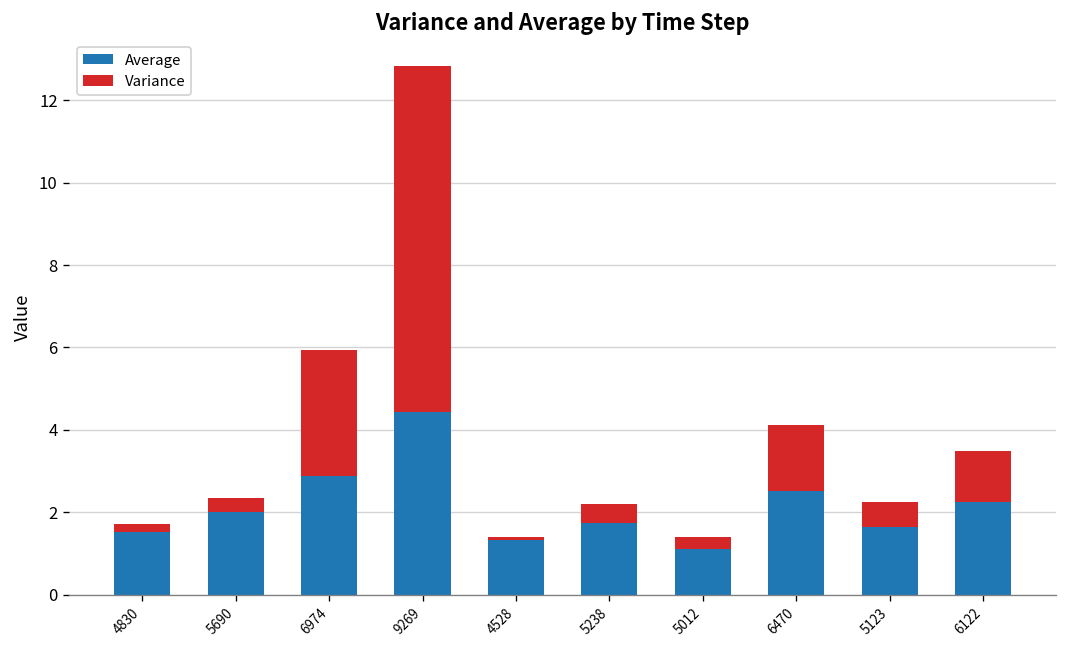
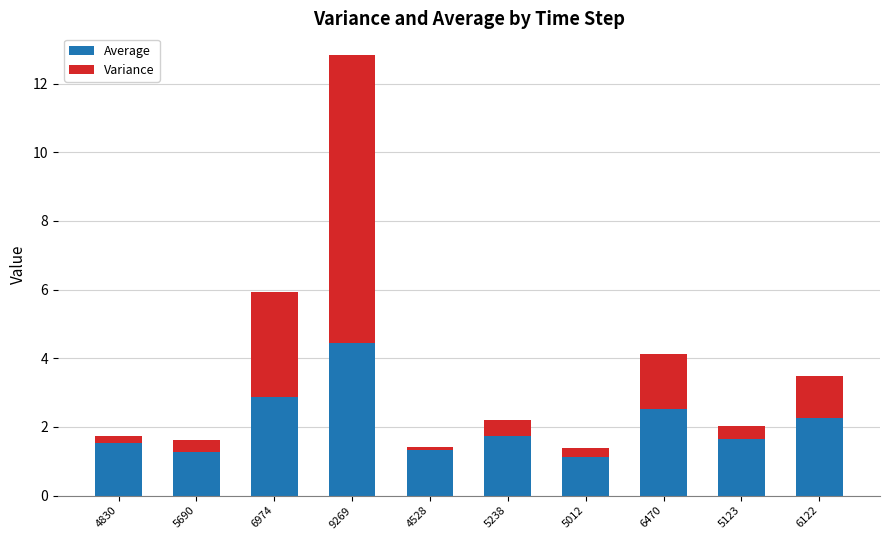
Average, 5690: 2.0 -> 1.3
Variance, 5123: 0.6 -> 0.4
